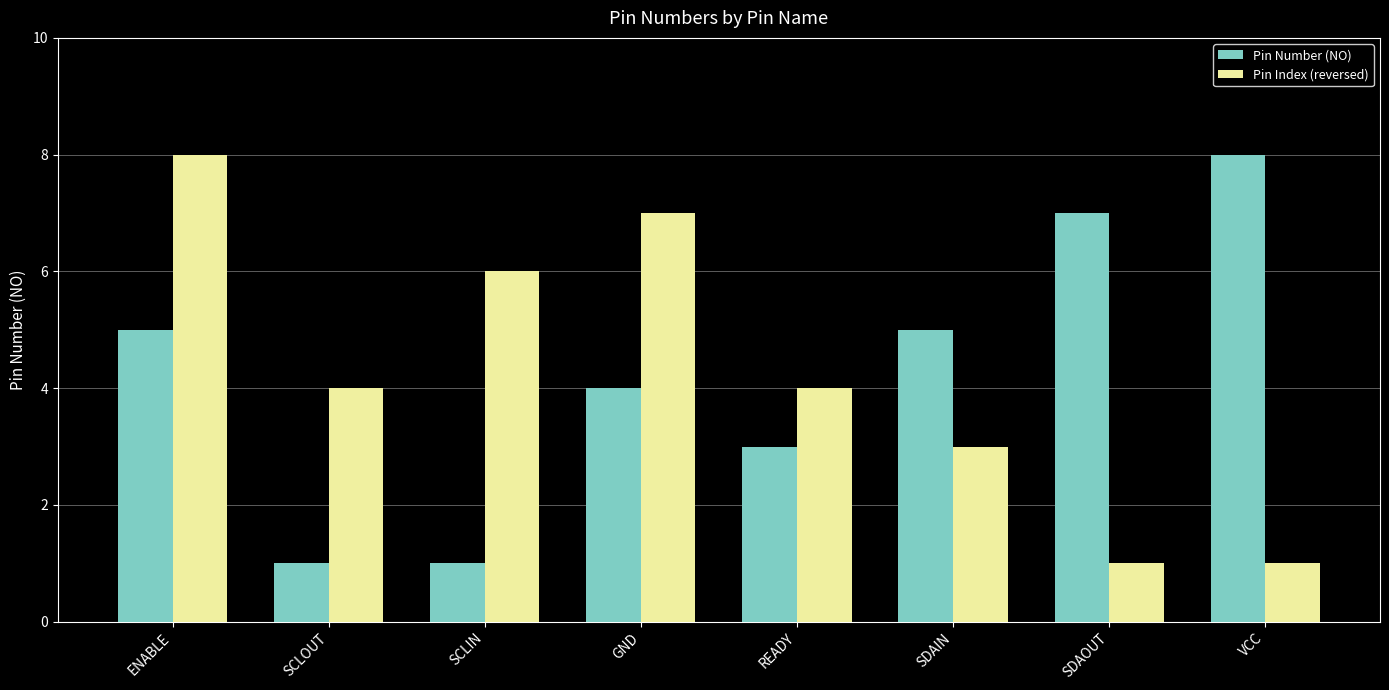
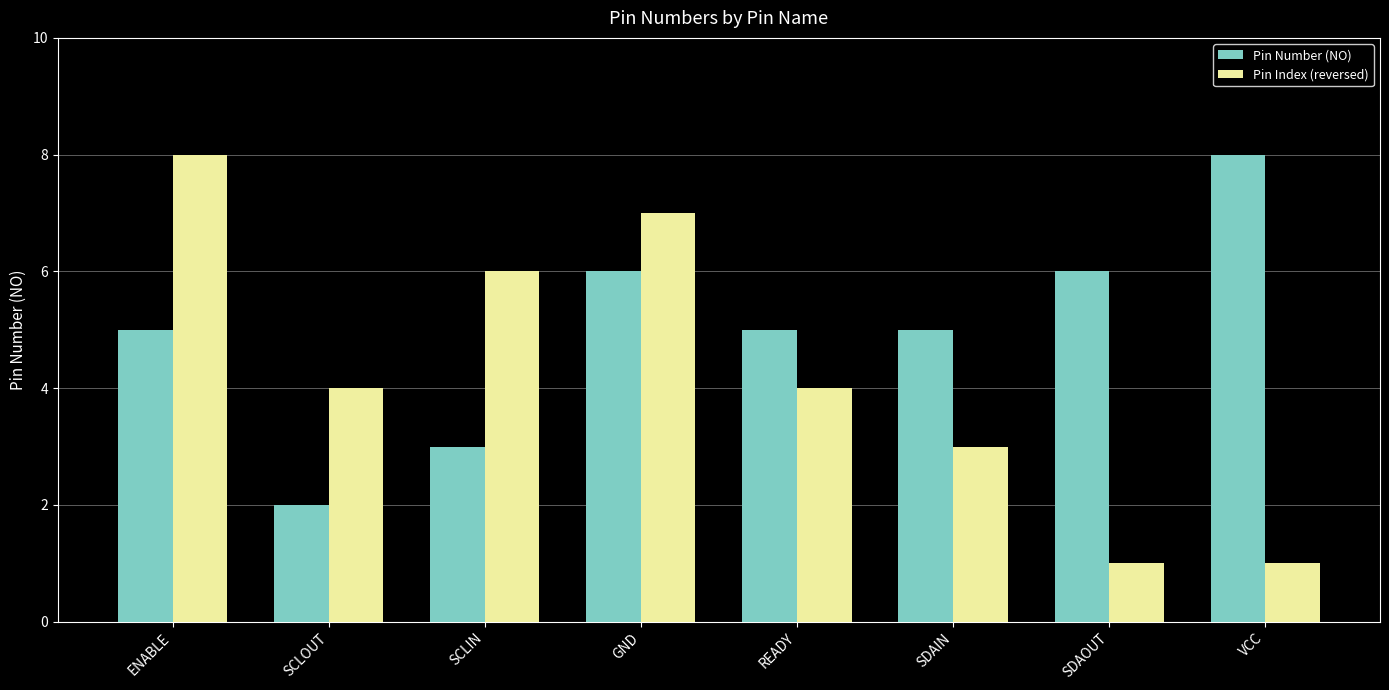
Pin Number (NO), SCLOUT: 1 -> 2
Pin Number (NO), SCLIN: 1 -> 3
Pin Number (NO), GND: 4 -> 6
Pin Number (NO), READY: 3 -> 5
Pin Number (NO), SDAOUT: 7 -> 6
